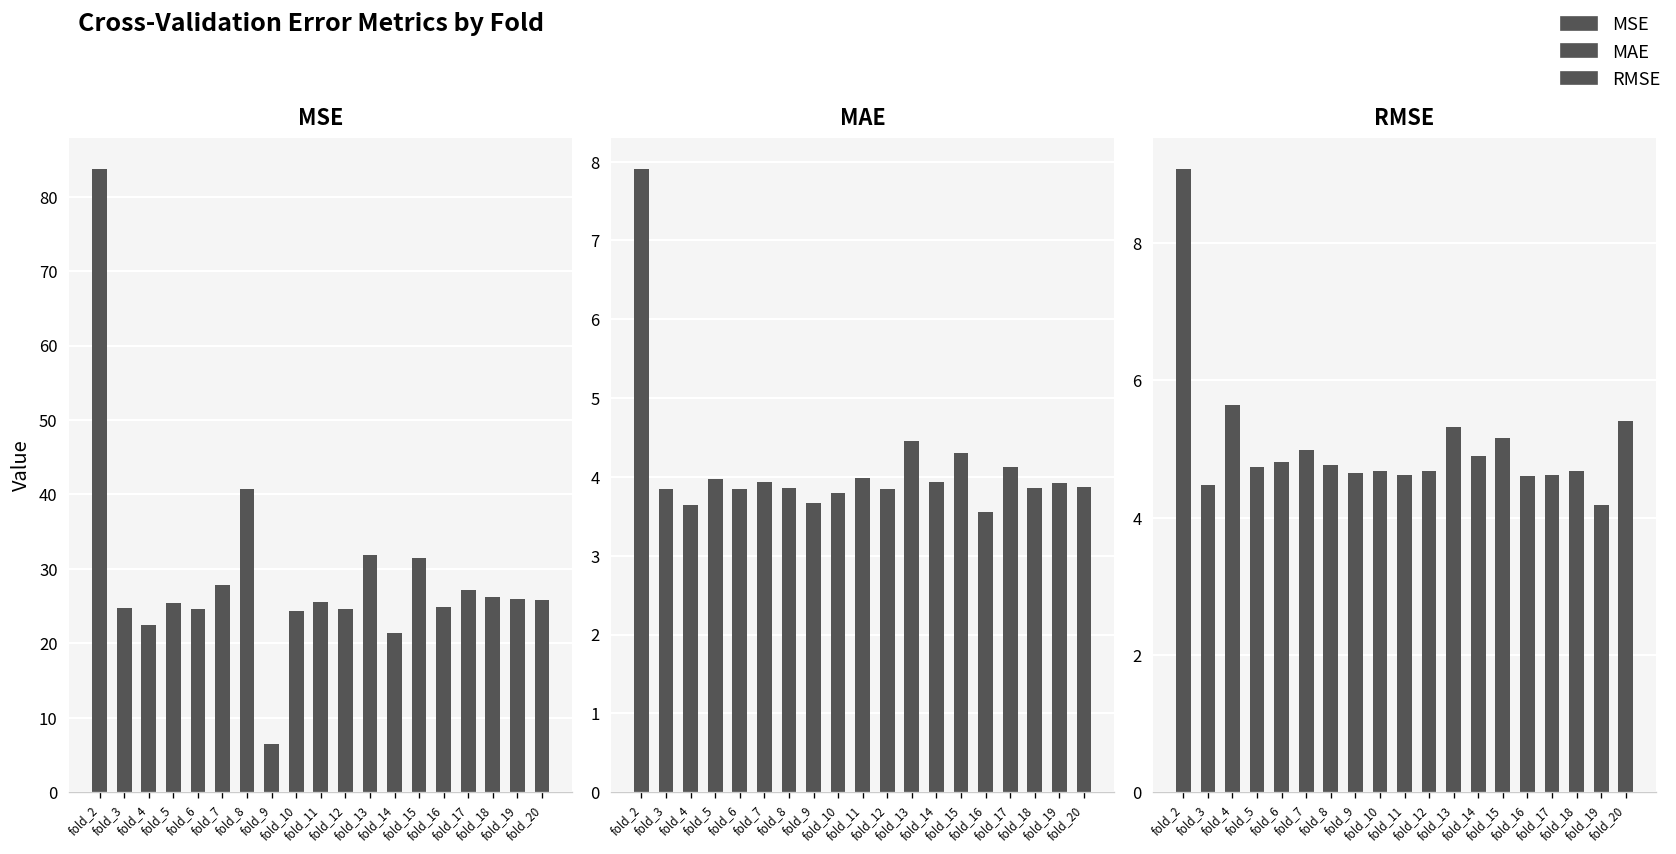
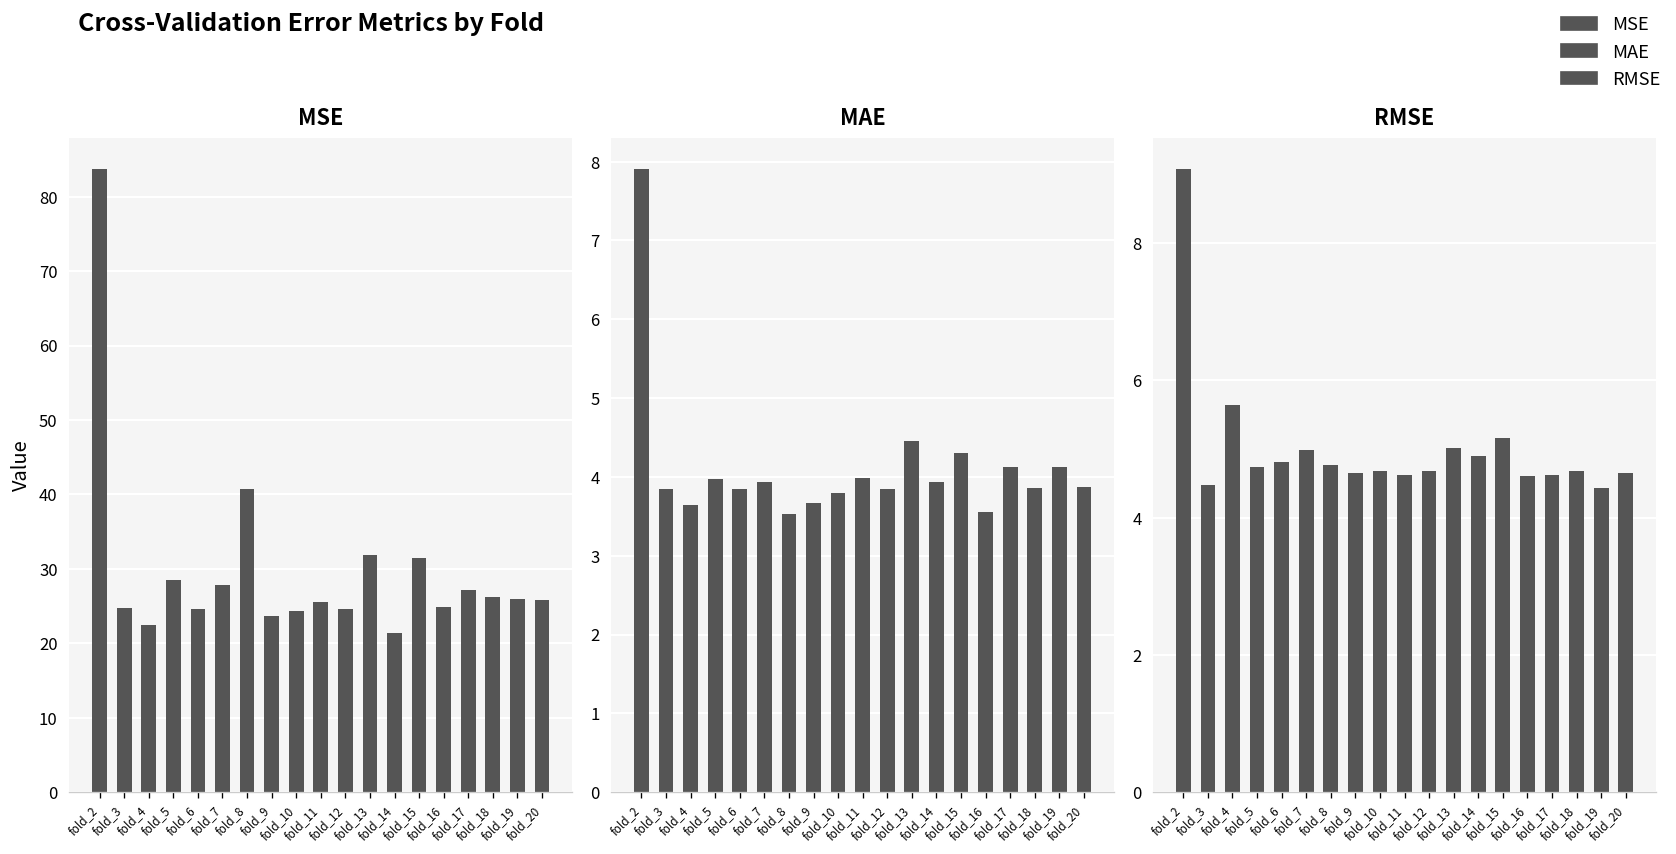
MSE, fold_5: 25 -> 29
MSE, fold_9: 6 -> 24
MAE, fold_8: 3.9 -> 3.5
MAE, fold_19: 3.9 -> 4.1
RMSE, fold_13: 5.3 -> 5.0
RMSE, fold_19: 4.2 -> 4.4
RMSE, fold_20: 5.4 -> 4.6
